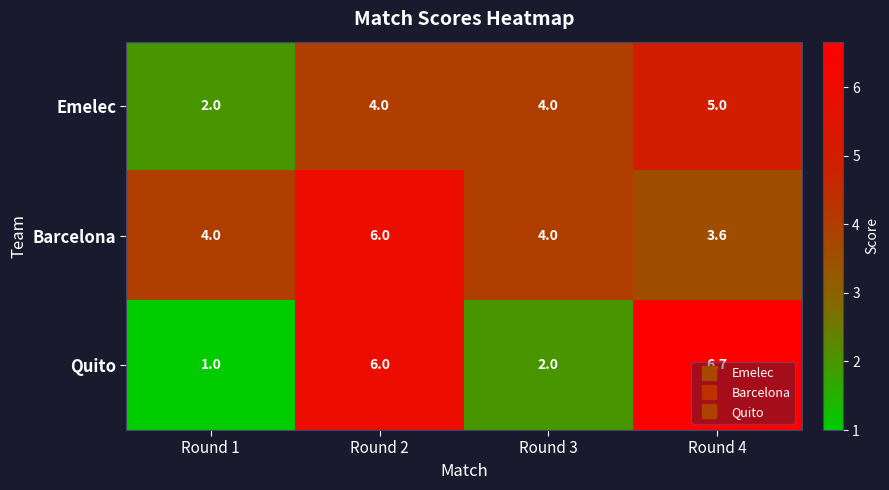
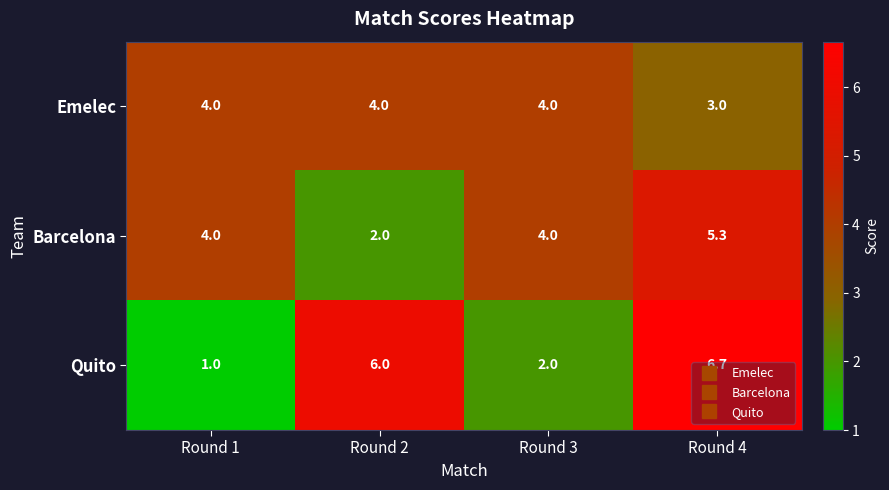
Emelec, Round 1: 2.0 -> 4.0
Emelec, Round 4: 5.0 -> 3.0
Barcelona, Round 2: 6.0 -> 2.0
Barcelona, Round 4: 3.6 -> 5.3
